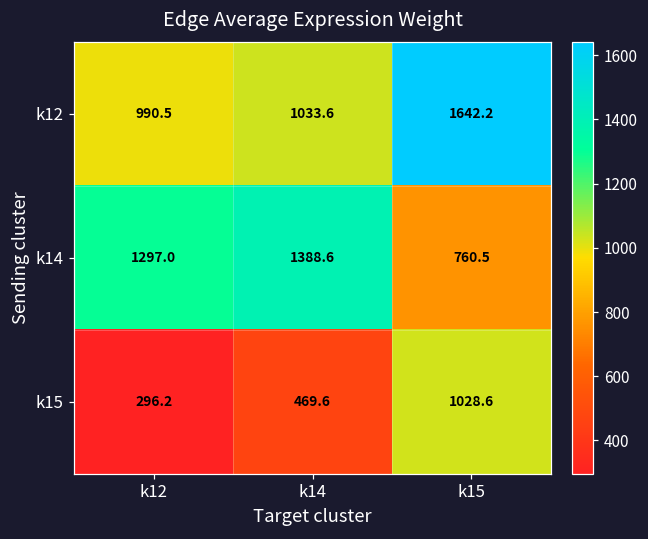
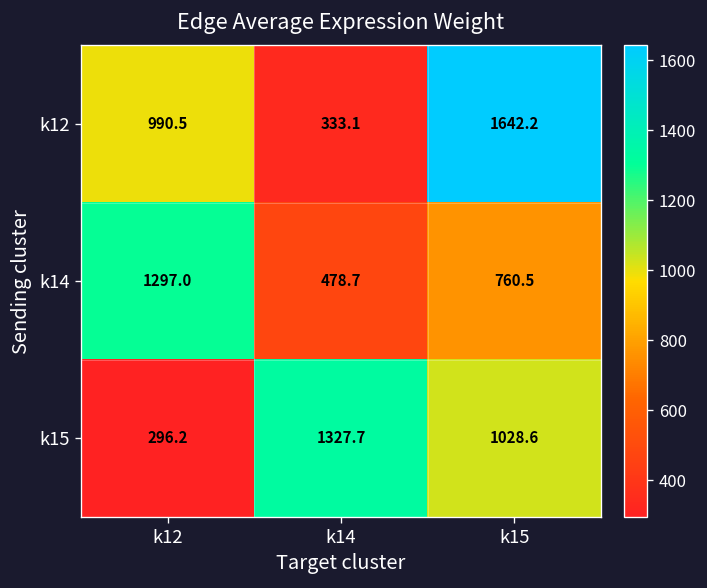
k12, k14: 1033.6 -> 333.1
k14, k14: 1388.6 -> 478.7
k15, k14: 469.6 -> 1327.7
